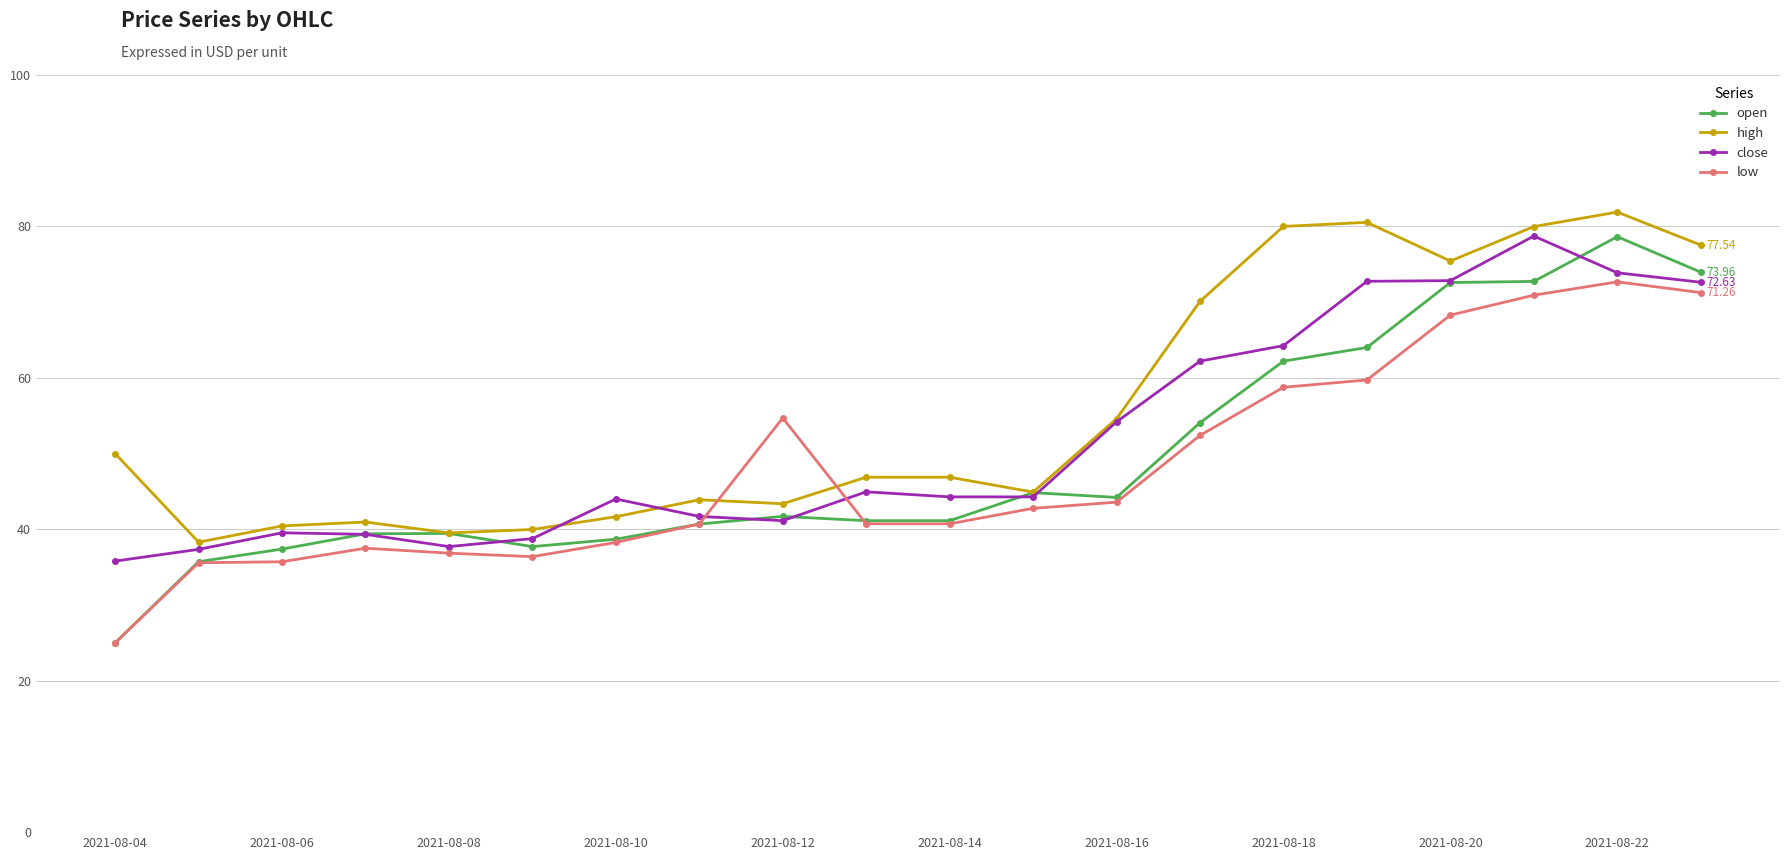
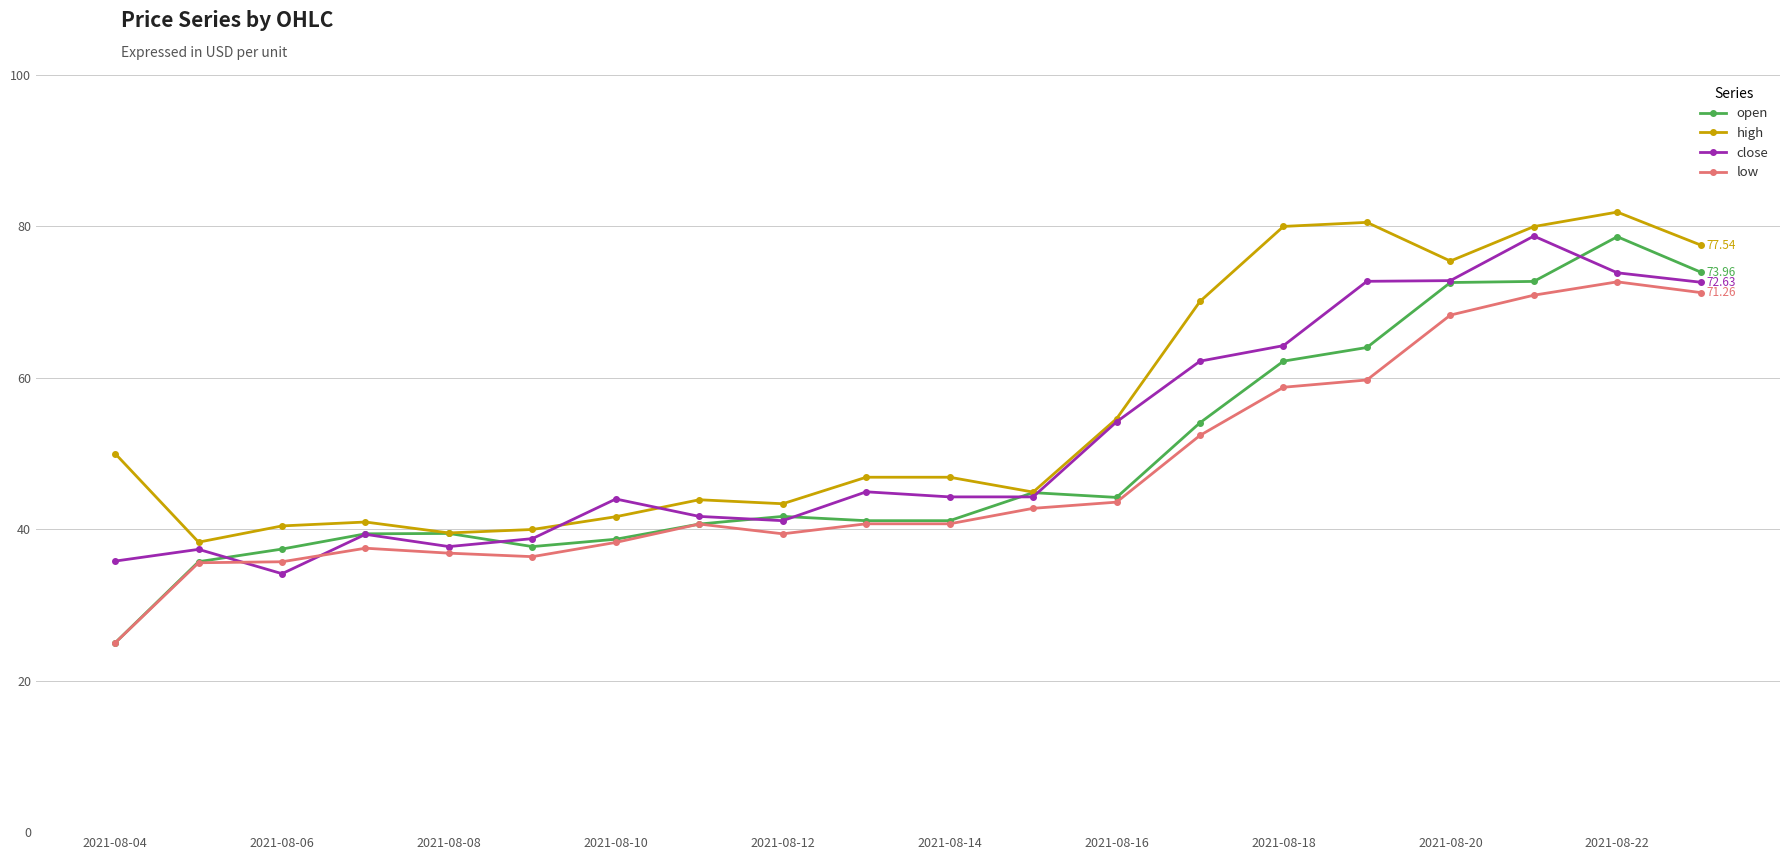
close, 2021-08-06: 40 -> 34
low, 2021-08-12: 55 -> 39
